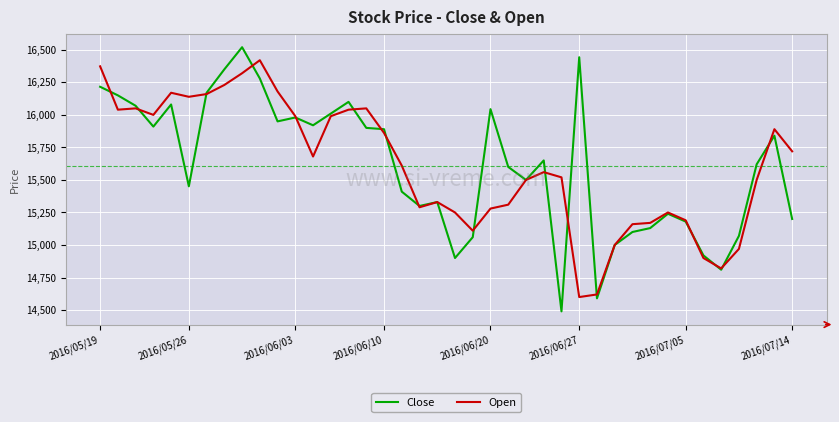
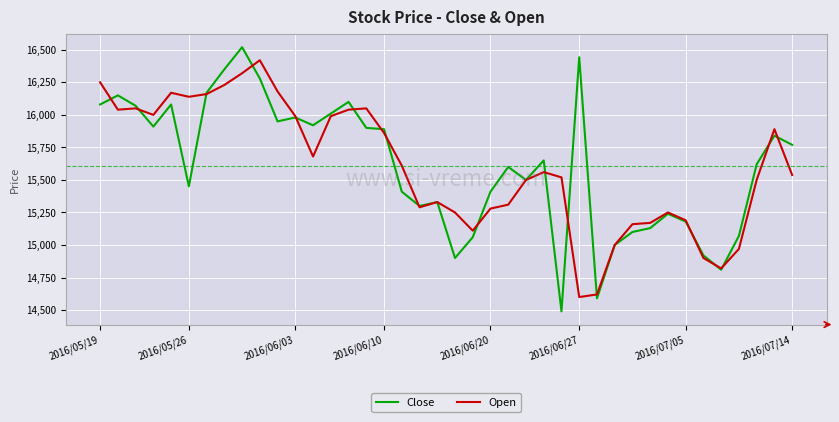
Close, 2016/05/19: 16,220 -> 16,080
Open, 2016/05/19: 16,370 -> 16,250
Close, 2016/06/20: 16,040 -> 15,410
Close, 2016/07/14: 15,200 -> 15,770
Open, 2016/07/14: 15,720 -> 15,540
